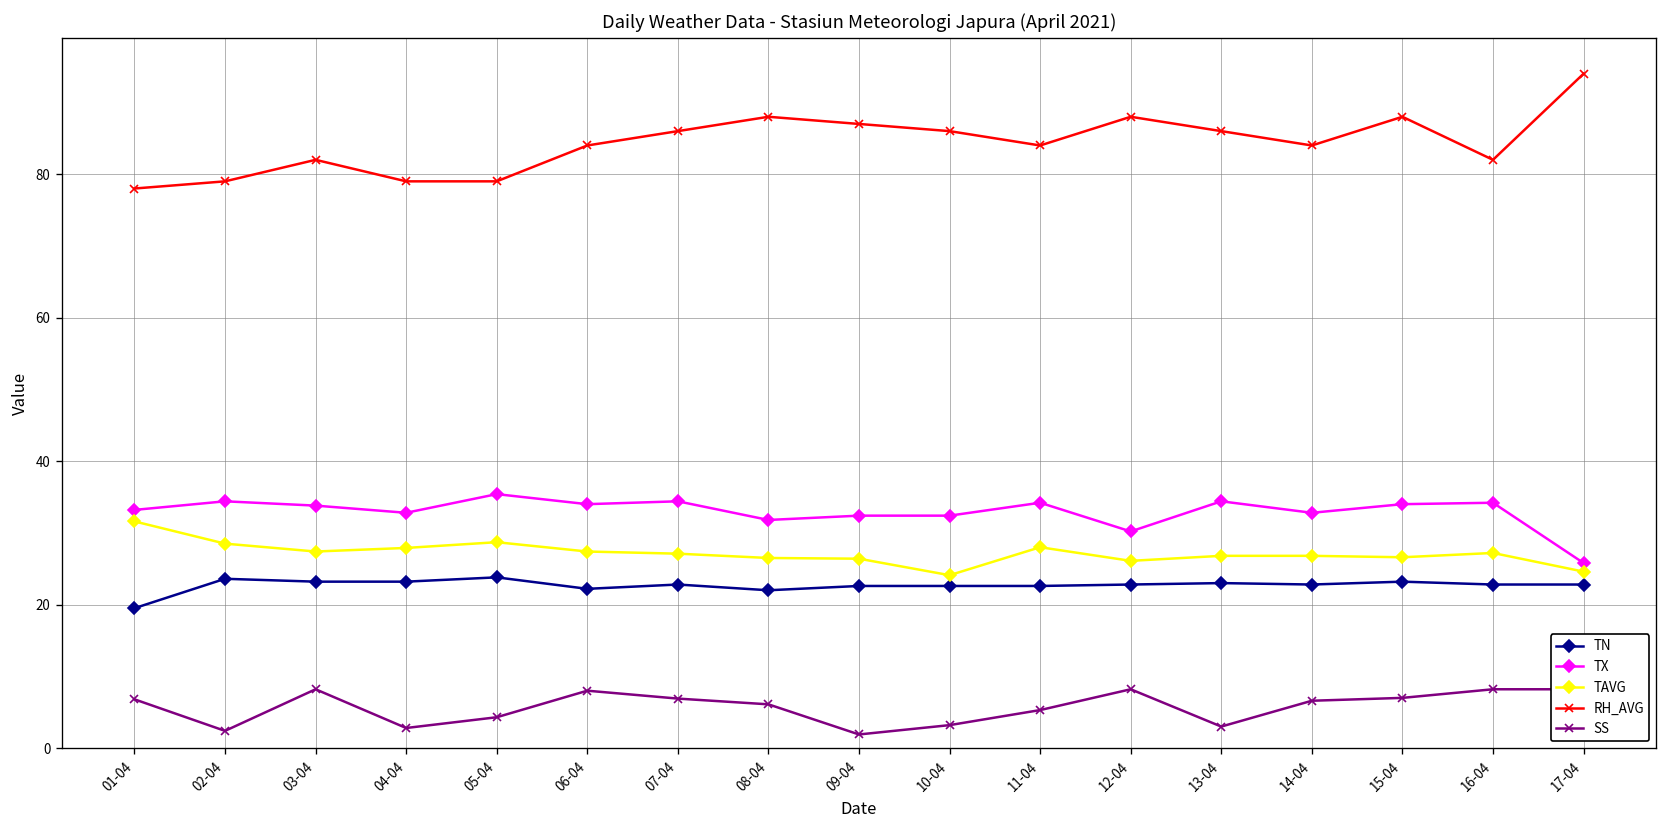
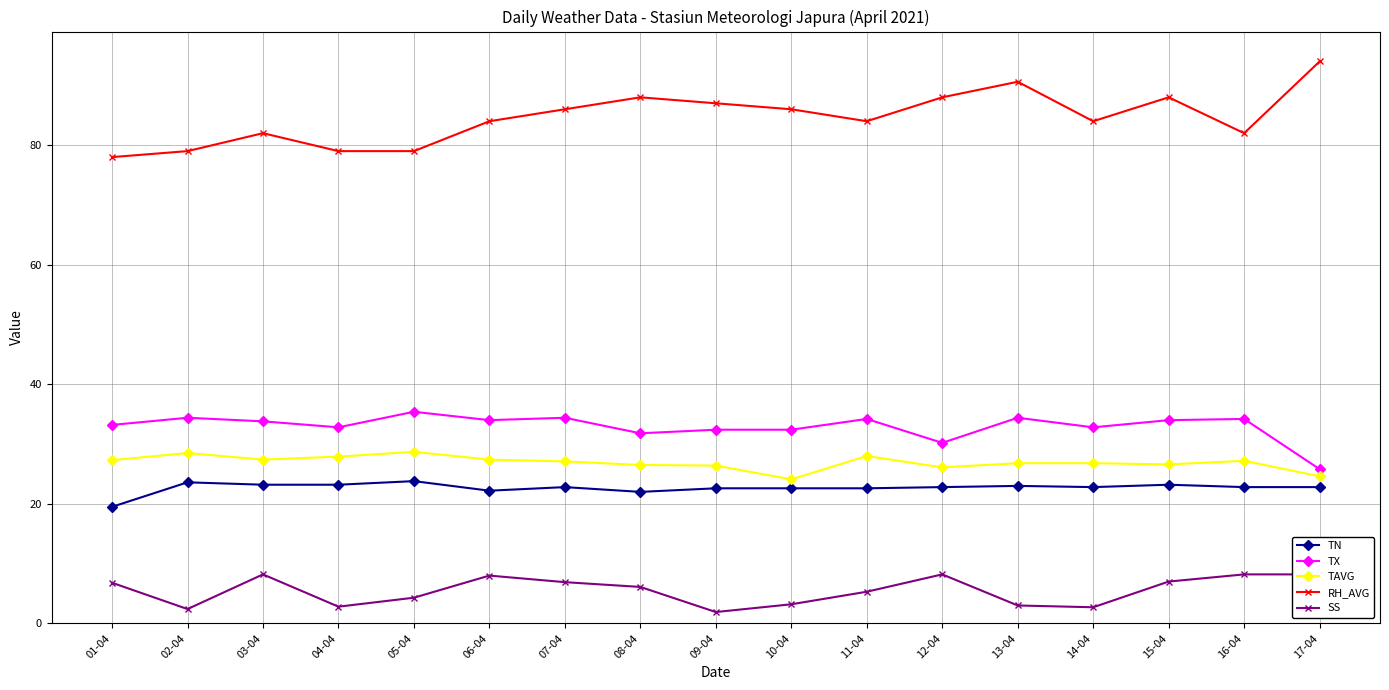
TAVG, 01-04: 32 -> 27
RH_AVG, 13-04: 86 -> 91
SS, 14-04: 7 -> 3
